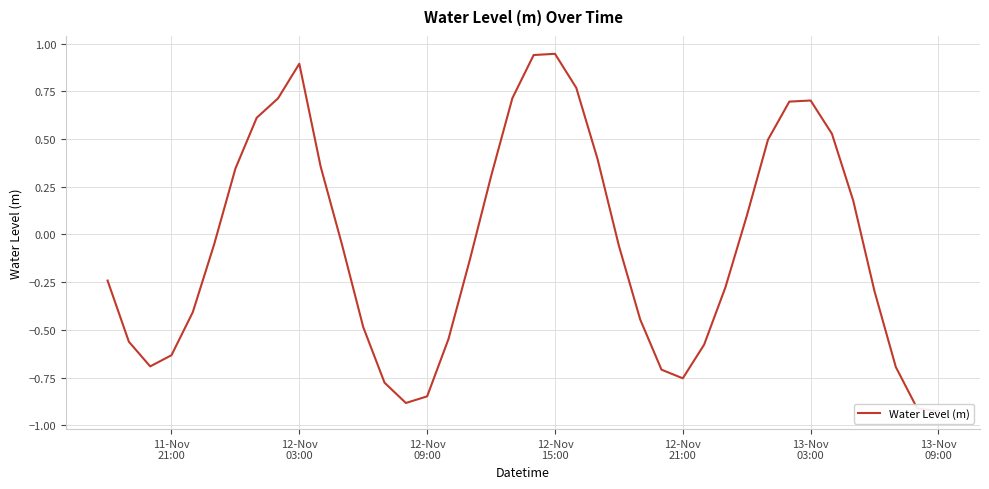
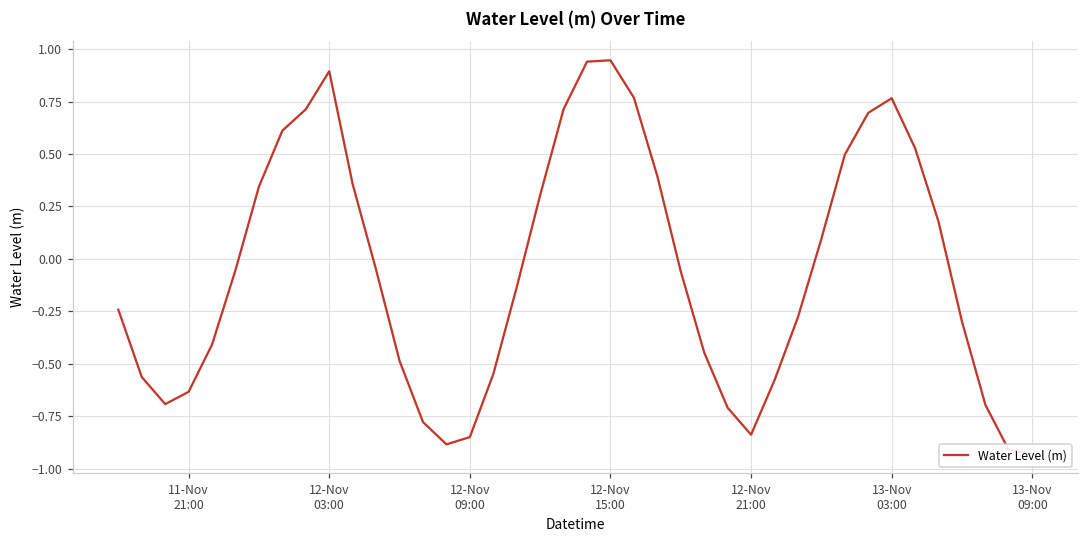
12-Nov 21:00: -0.75 -> -0.84
13-Nov 03:00: 0.70 -> 0.77
